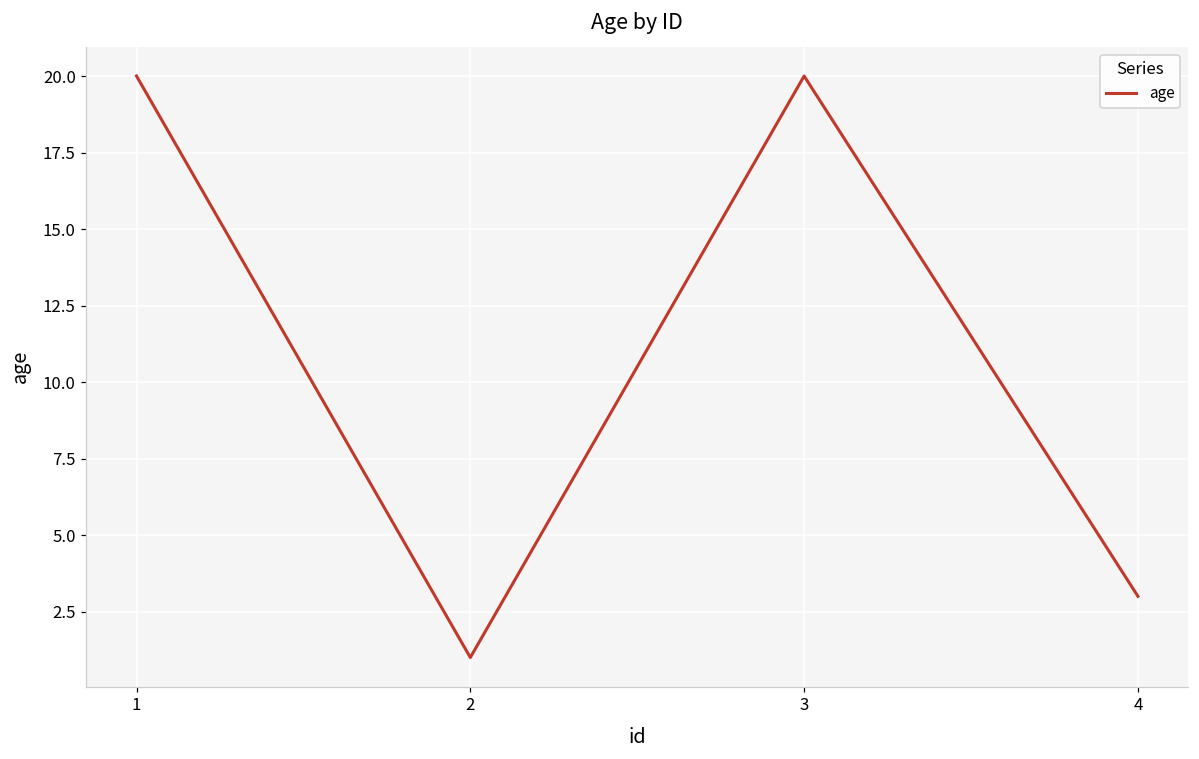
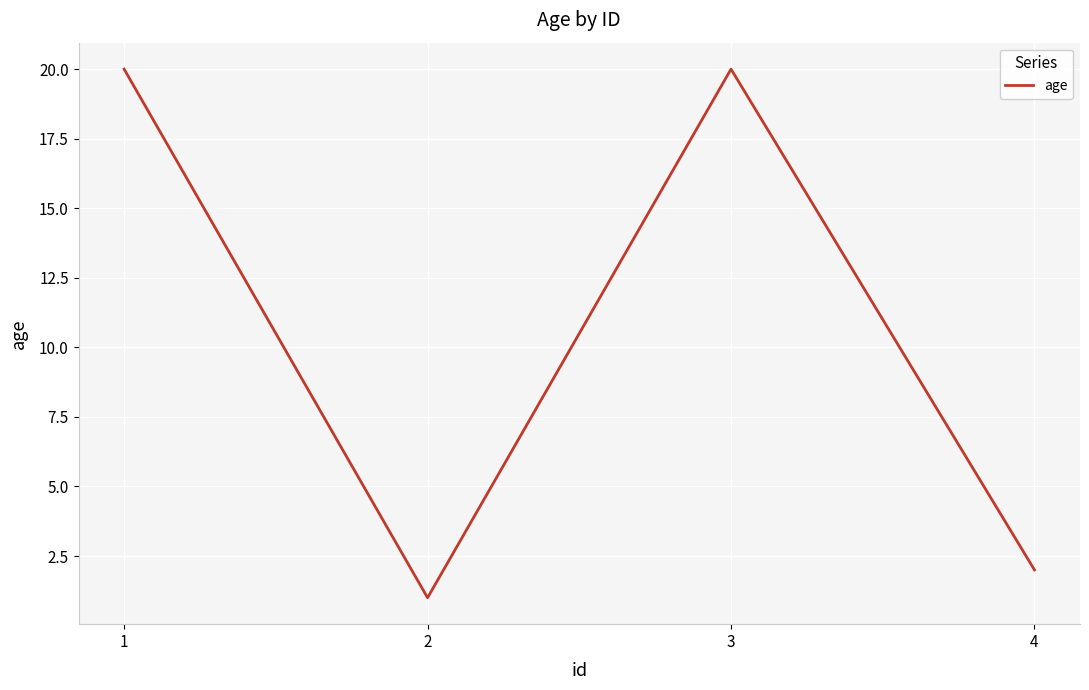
4: 3 -> 2
